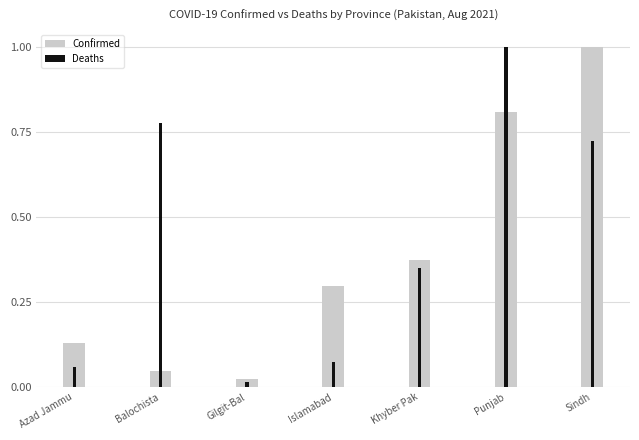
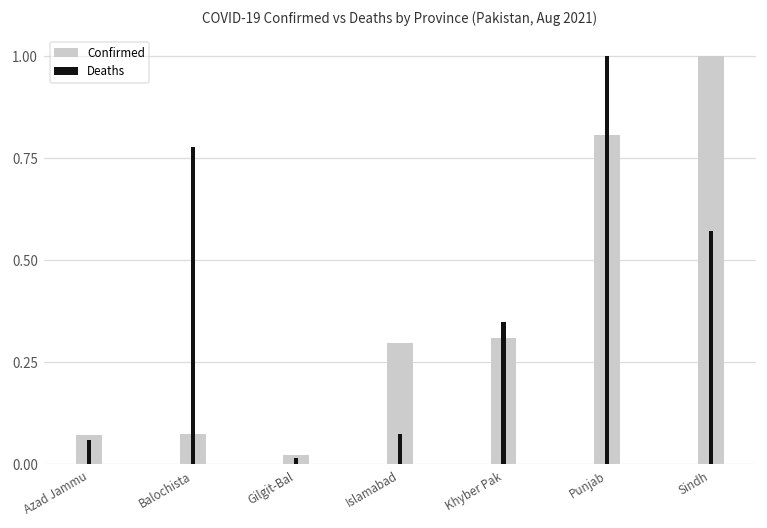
Confirmed, Azad Jammu: 0.13 -> 0.07
Confirmed, Balochista: 0.05 -> 0.08
Confirmed, Khyber Pak: 0.37 -> 0.31
Deaths, Sindh: 0.72 -> 0.57
